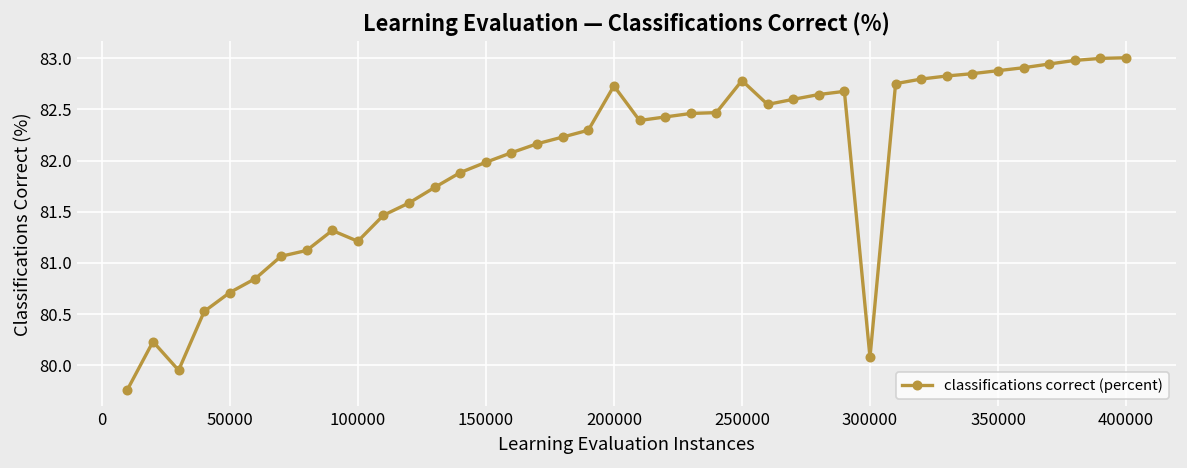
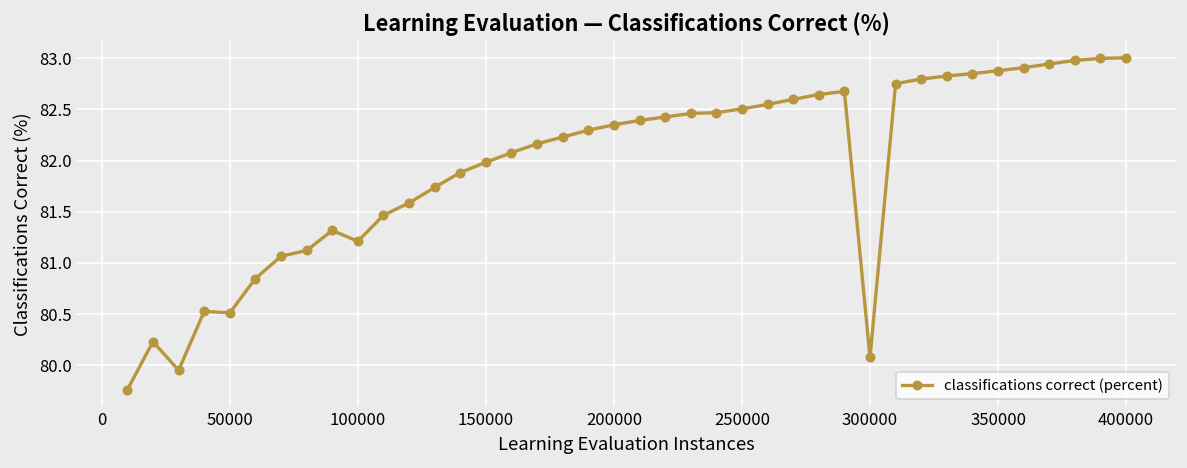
50000: 80.7 -> 80.5
200000: 82.7 -> 82.4
250000: 82.8 -> 82.5
